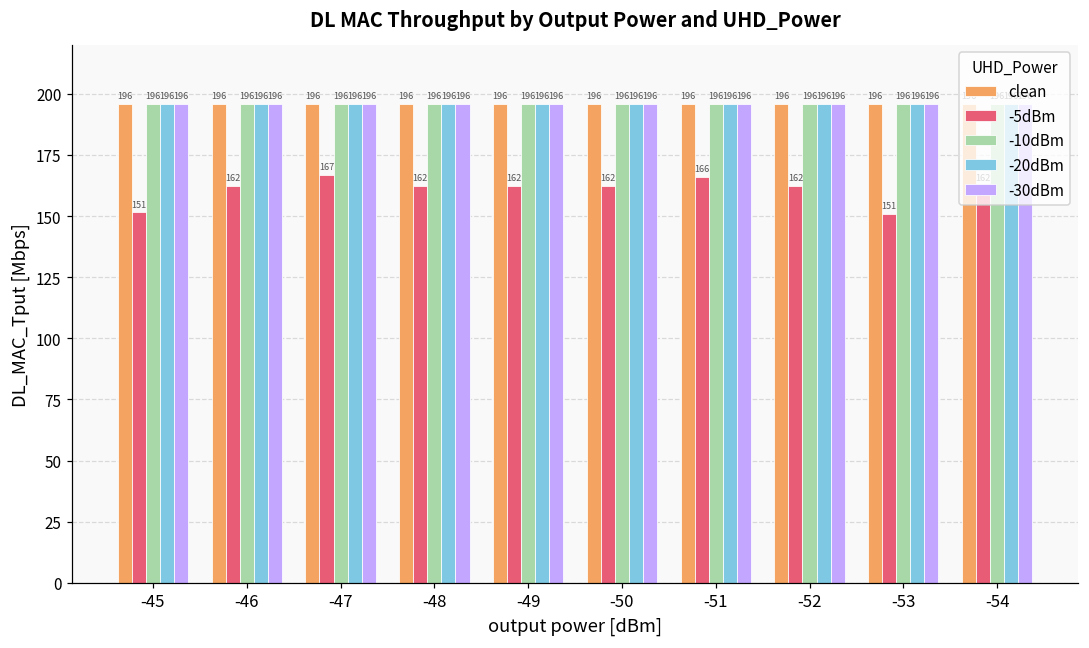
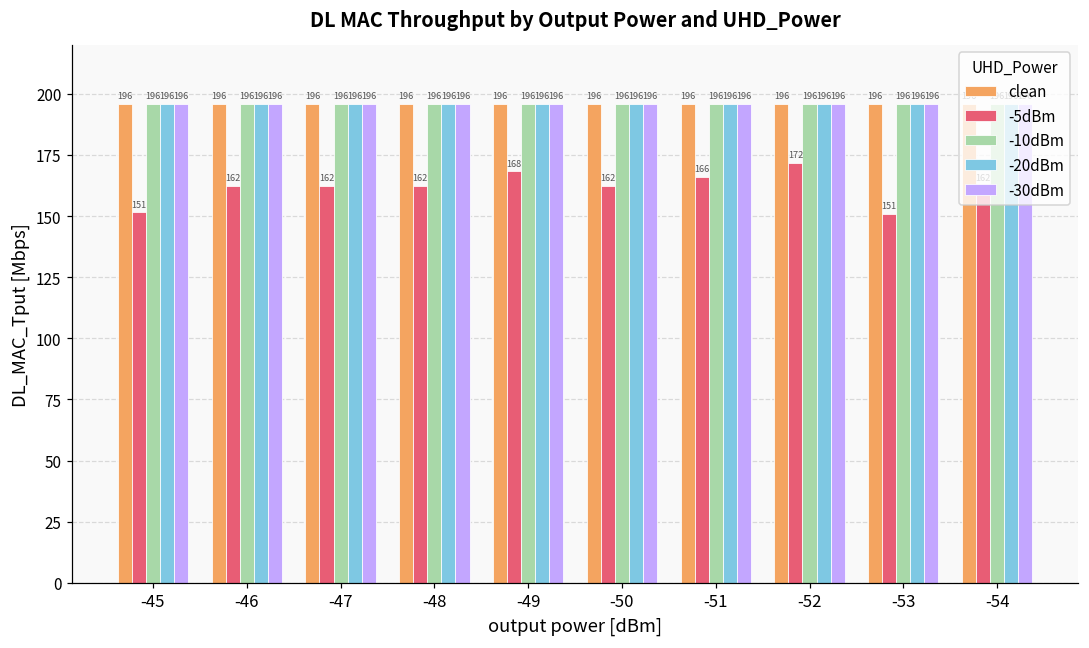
-5dBm, -47: 167 -> 162
-5dBm, -49: 162 -> 168
-5dBm, -52: 162 -> 172
